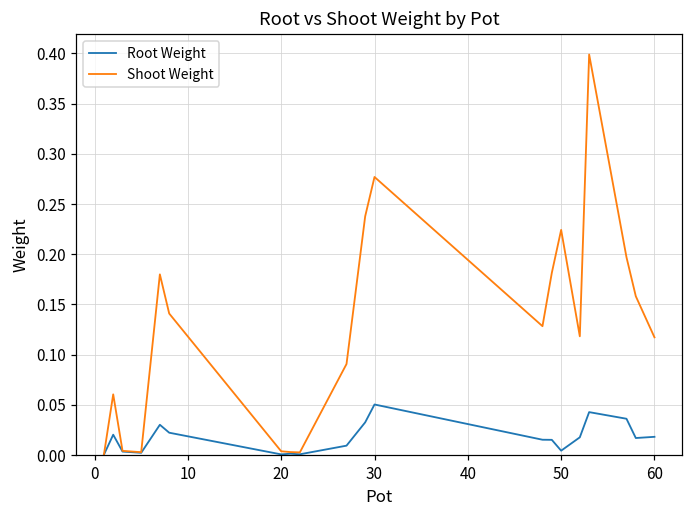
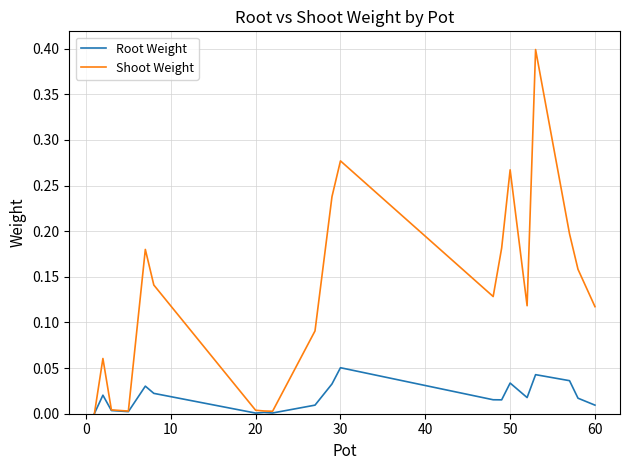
Root Weight, 50: 0.00 -> 0.03
Shoot Weight, 50: 0.22 -> 0.27
Root Weight, 60: 0.02 -> 0.01
